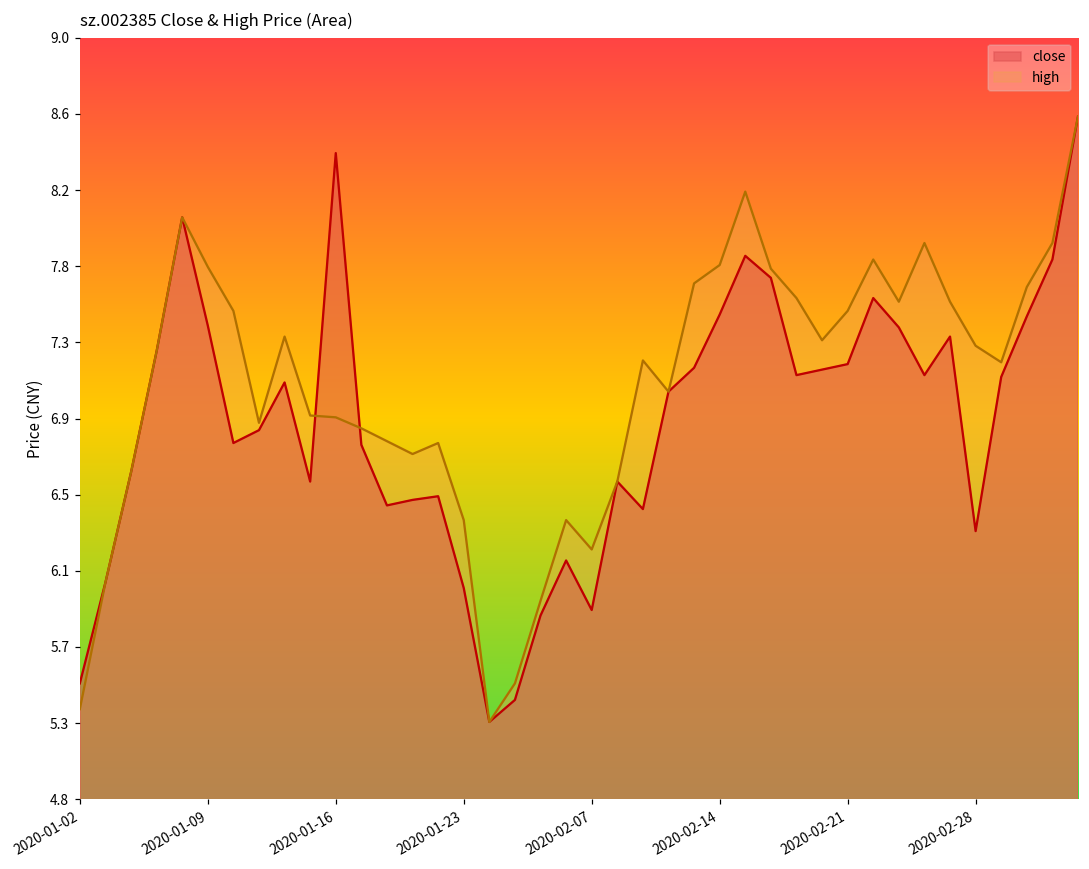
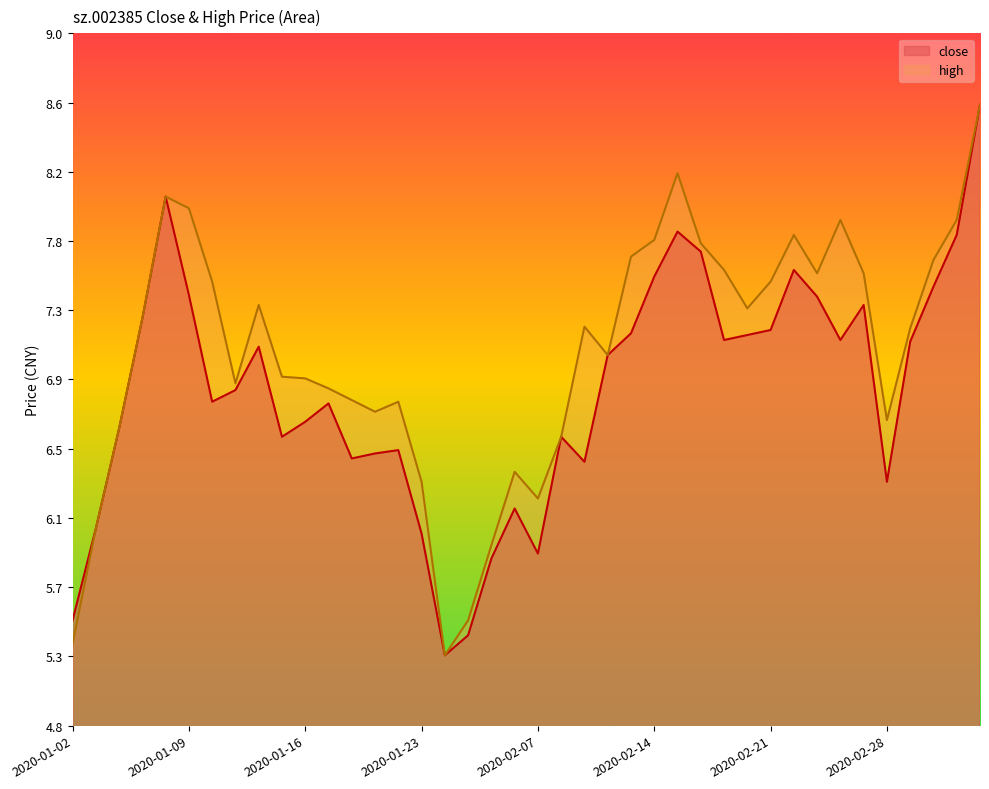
high, 2020-01-09: 7.75 -> 7.95
close, 2020-01-16: 8.37 -> 6.67
high, 2020-01-23: 6.37 -> 6.31
close, 2020-02-14: 7.49 -> 7.54
high, 2020-02-28: 7.32 -> 6.68
